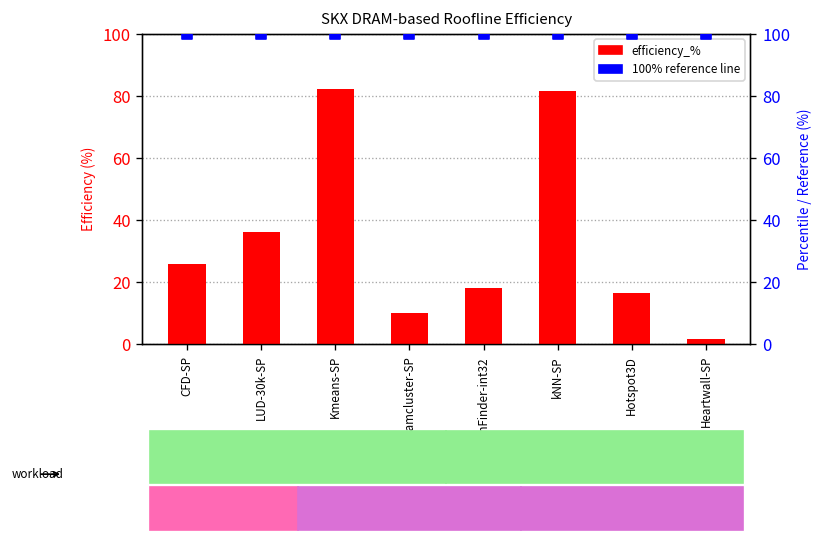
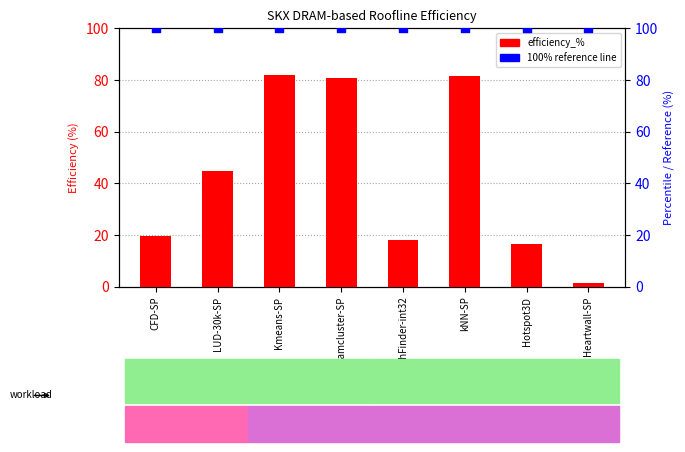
efficiency_%, CFD-SP: 26 -> 20
efficiency_%, LUD-30k-SP: 36 -> 45
efficiency_%, Streamcluster-SP: 10 -> 81
